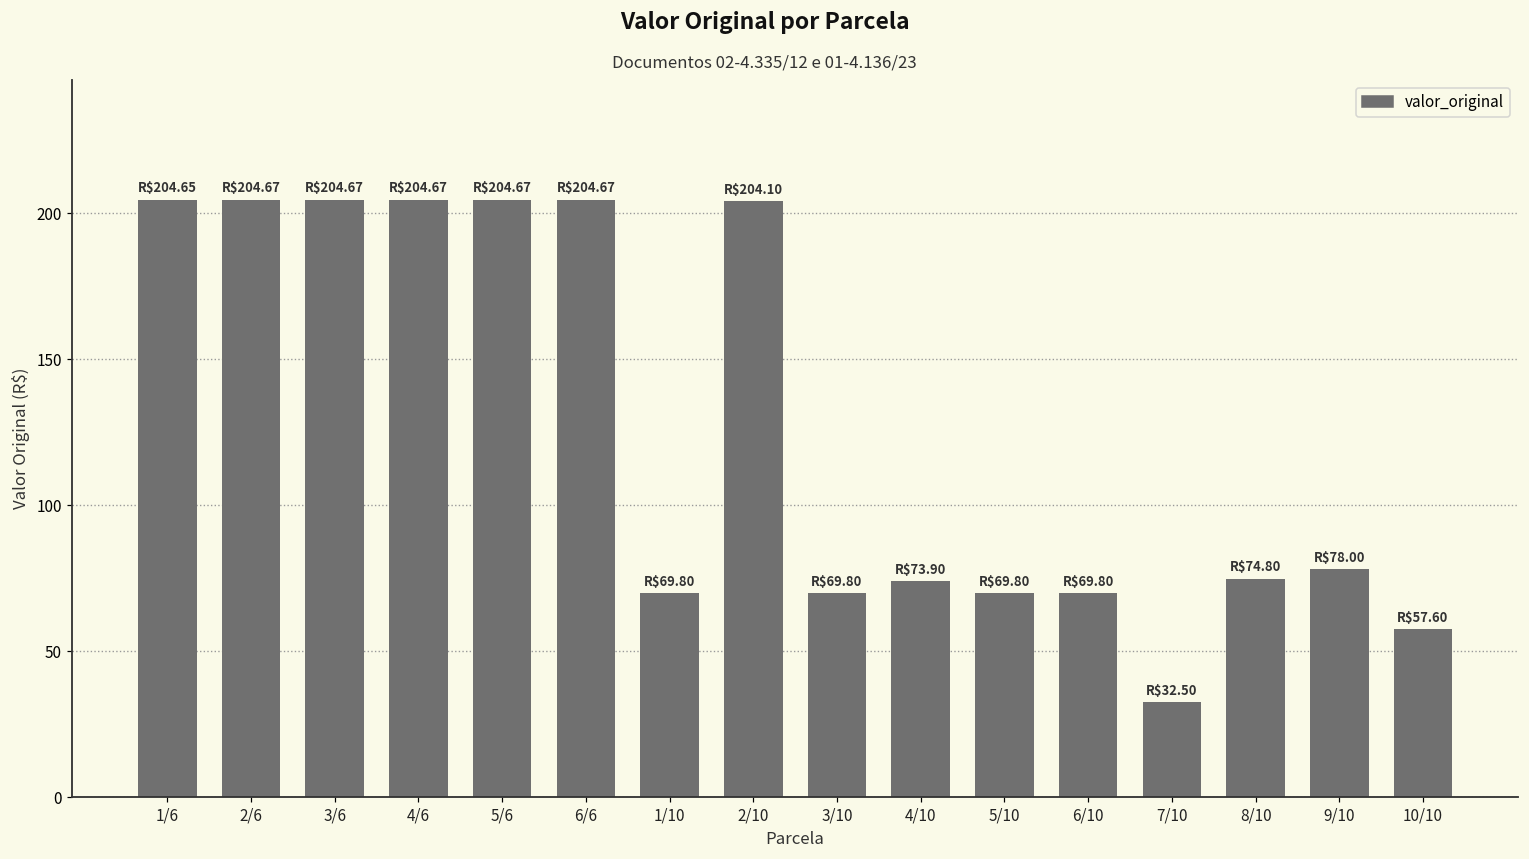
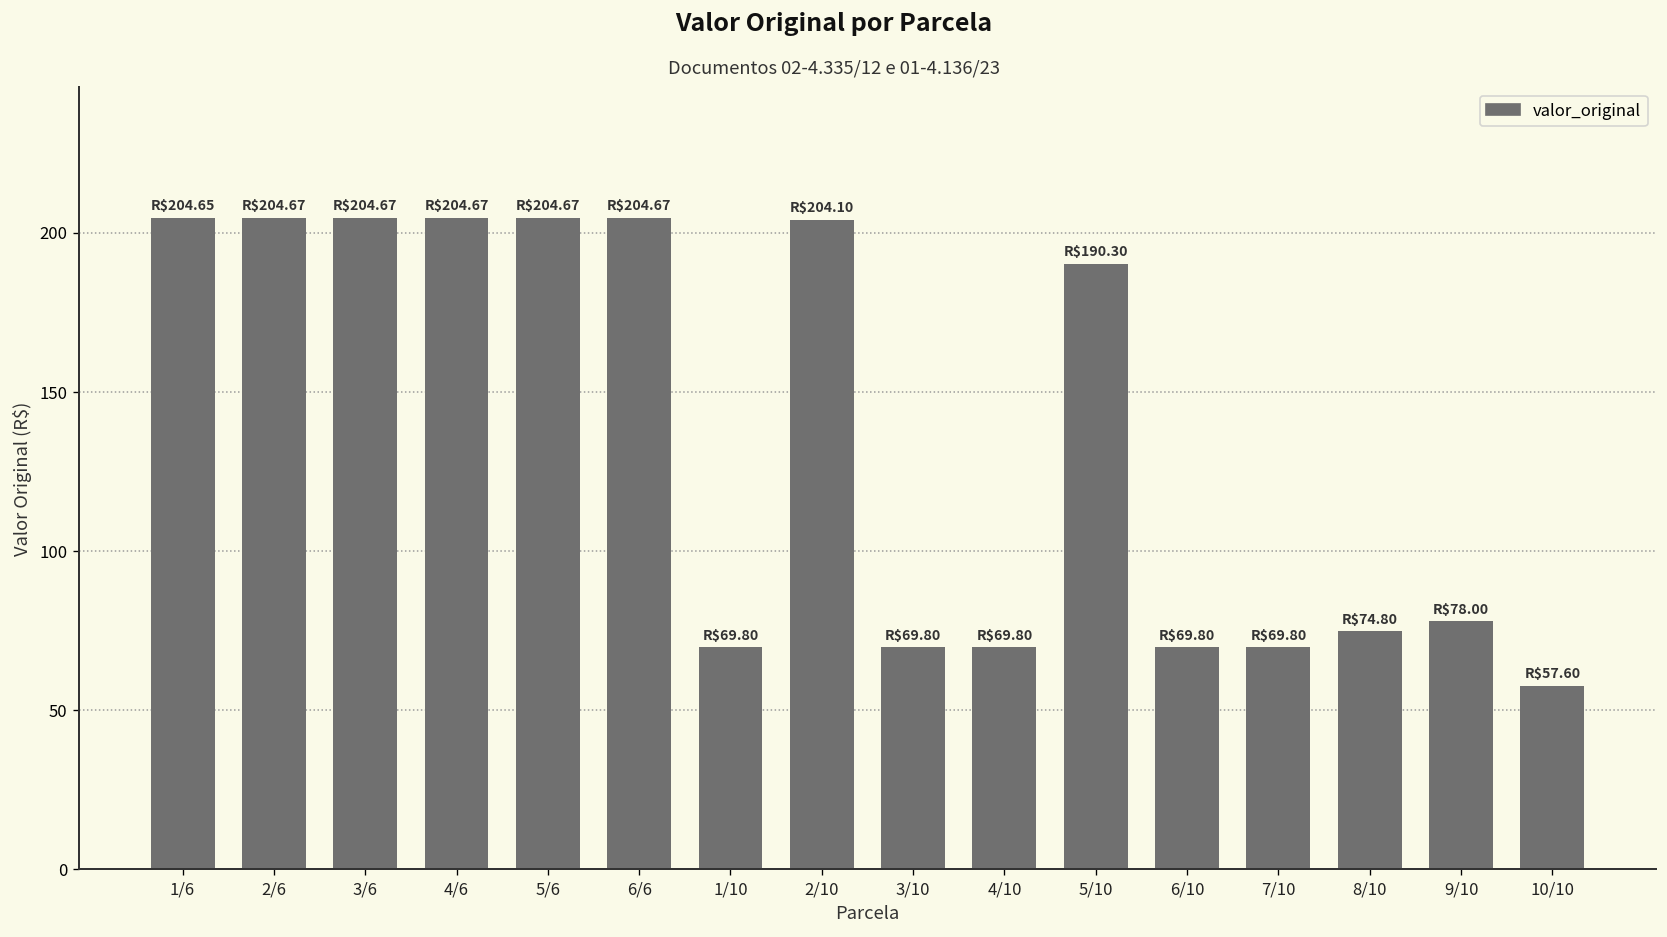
4/10: $73.90 -> $69.80
5/10: $69.80 -> $190.30
7/10: $32.50 -> $69.80
